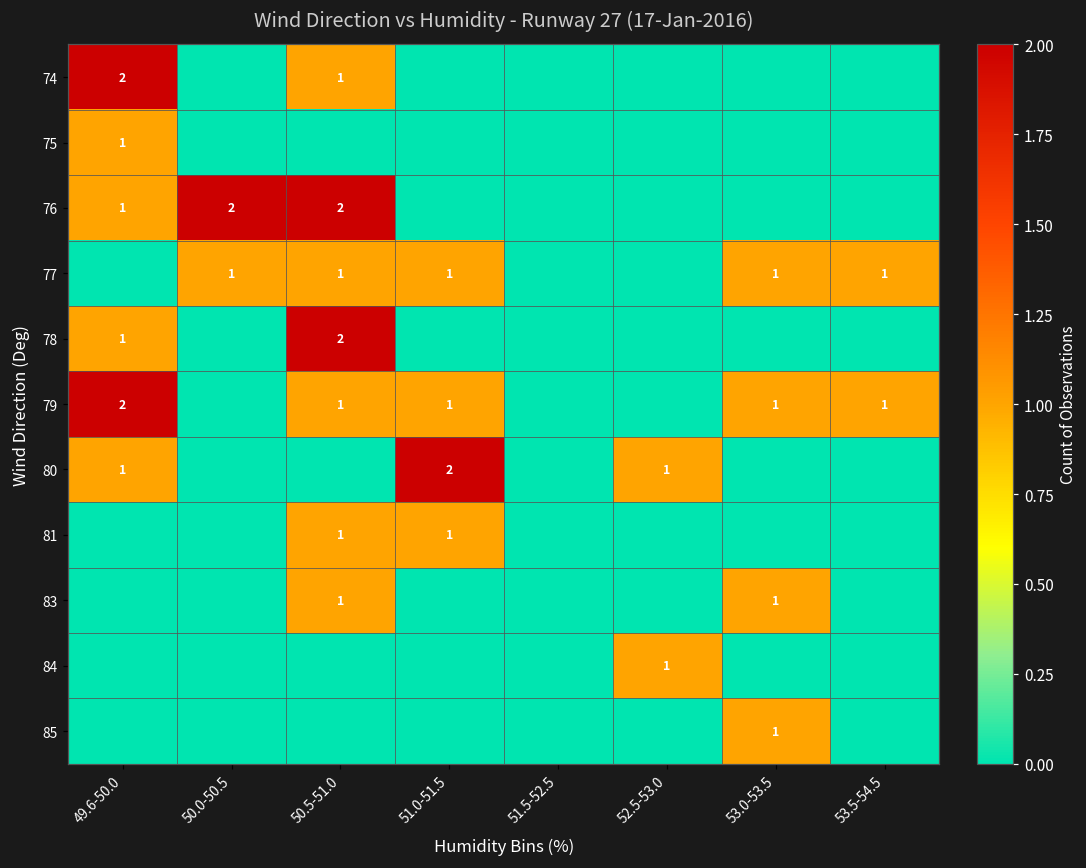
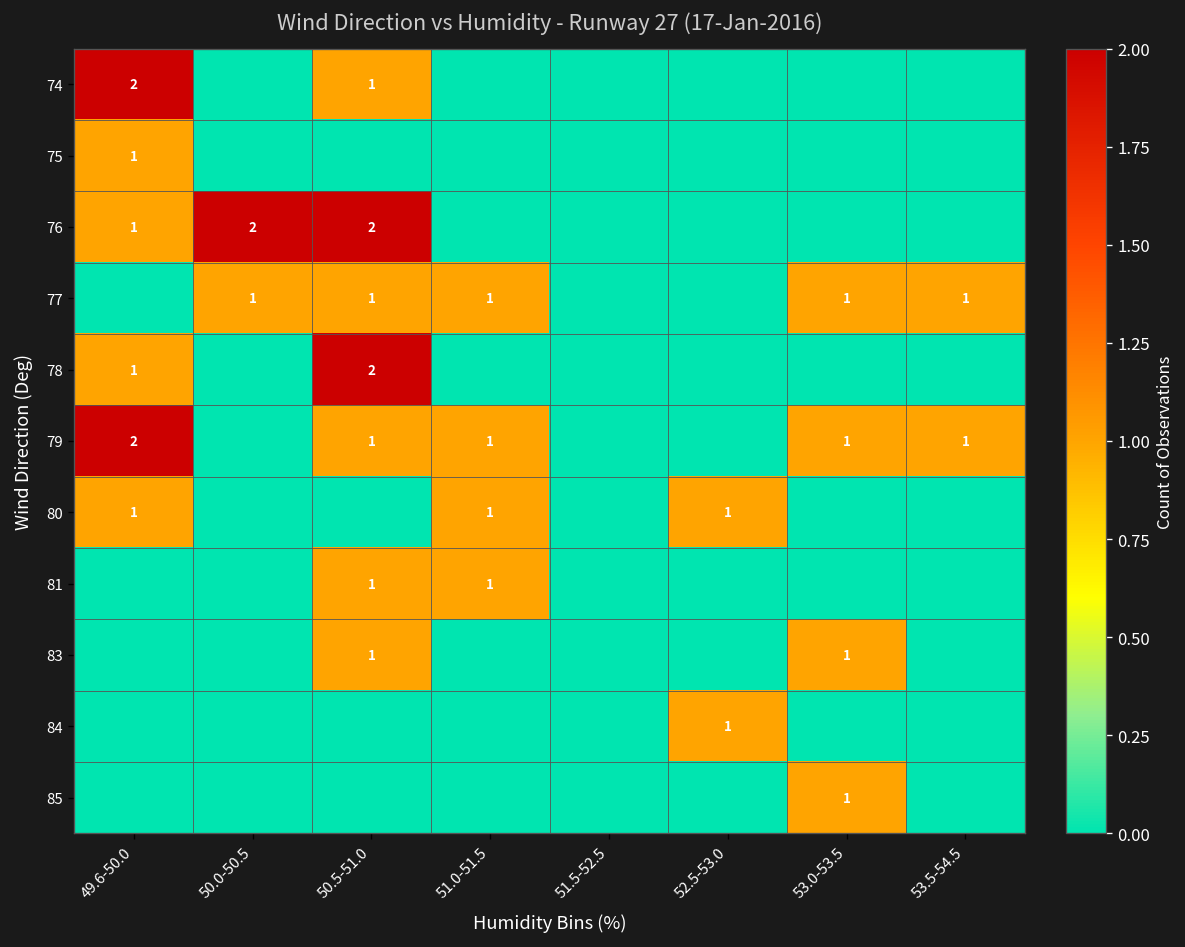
80, 51.0-51.5: 2 -> 1
